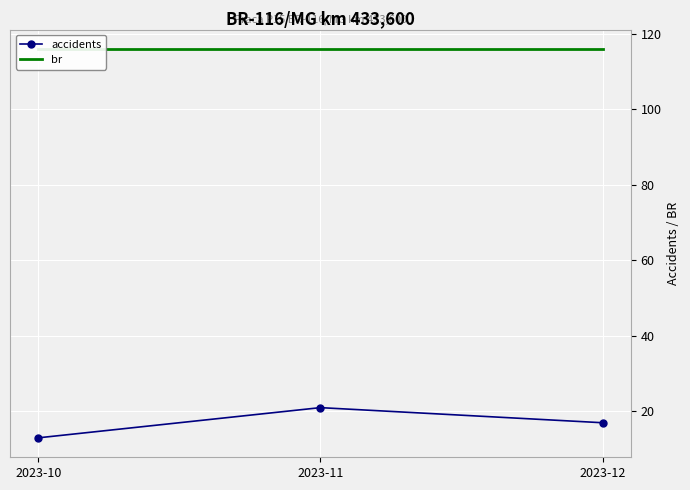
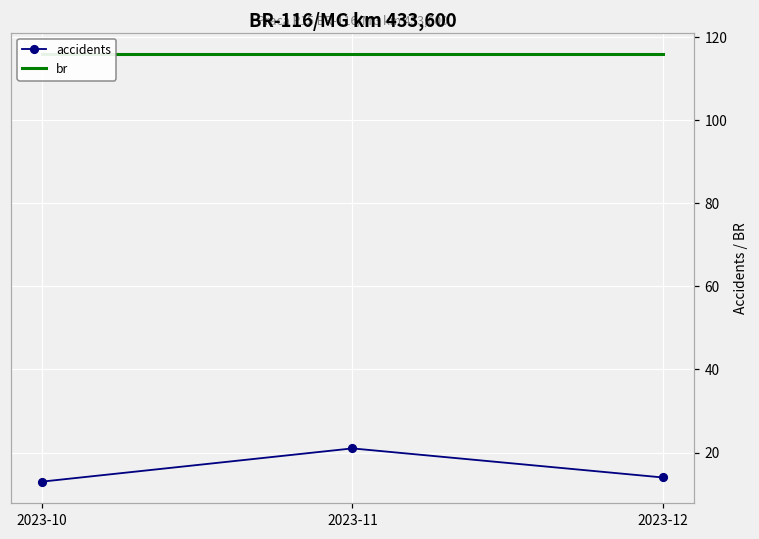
accidents, 2023-12: 17 -> 14
